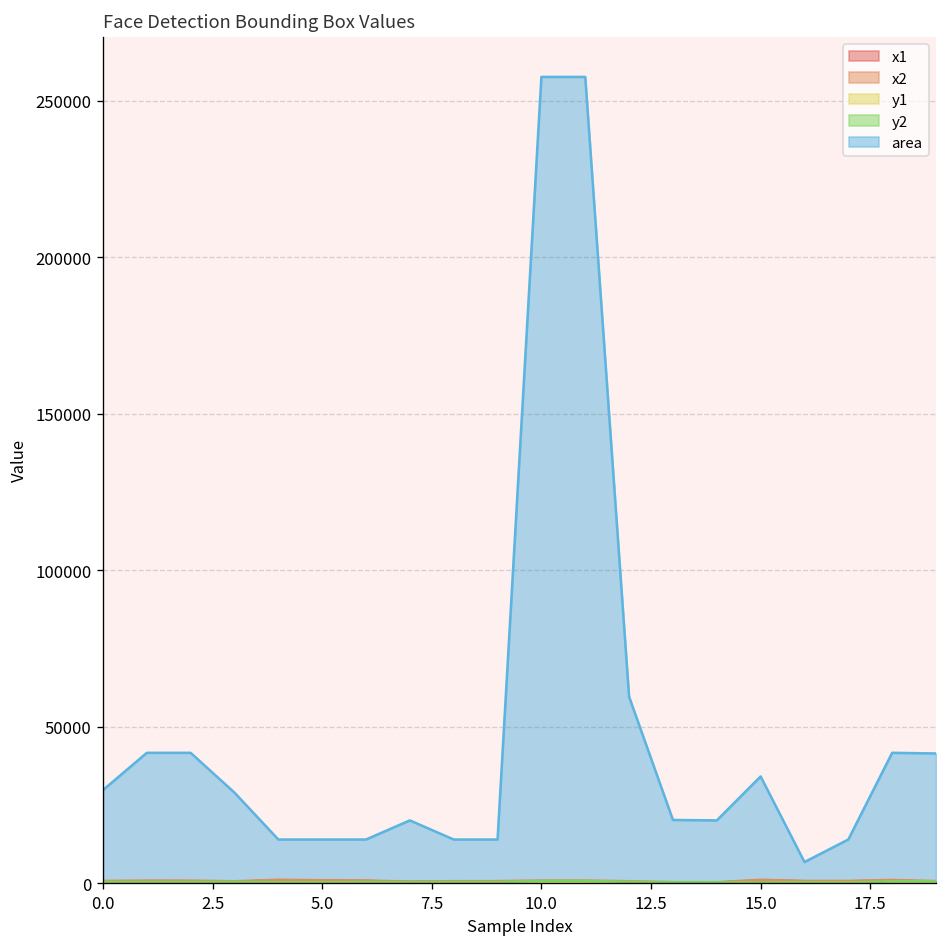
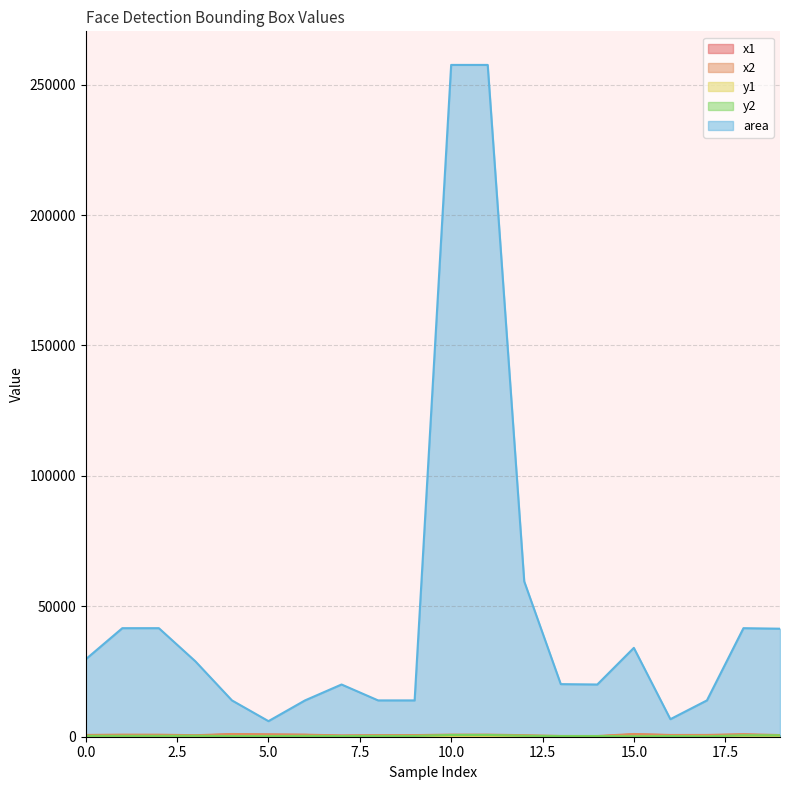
area, 5.0: 14000 -> 6000
